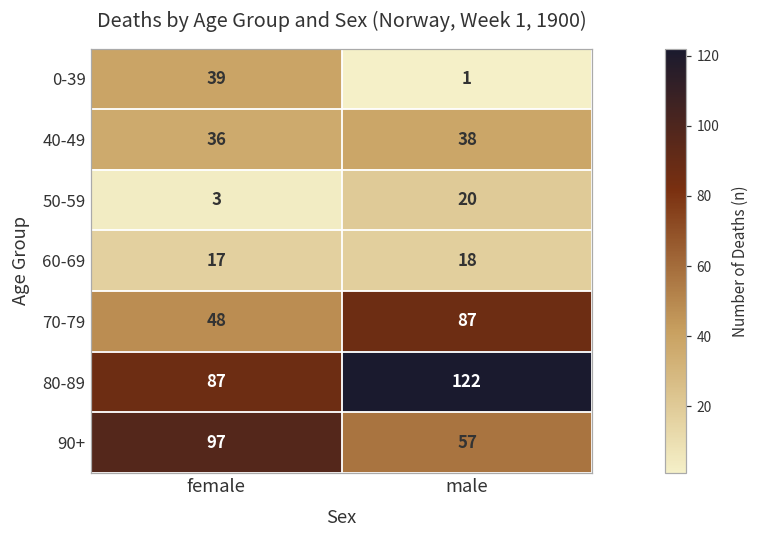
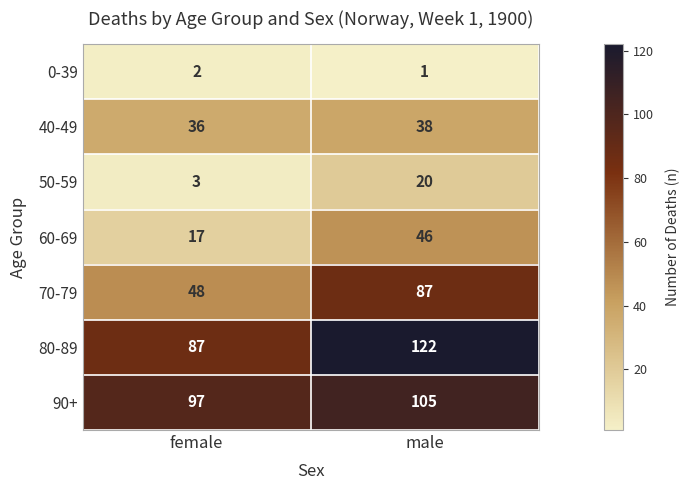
0-39, female: 39 -> 2
60-69, male: 18 -> 46
90+, male: 57 -> 105
